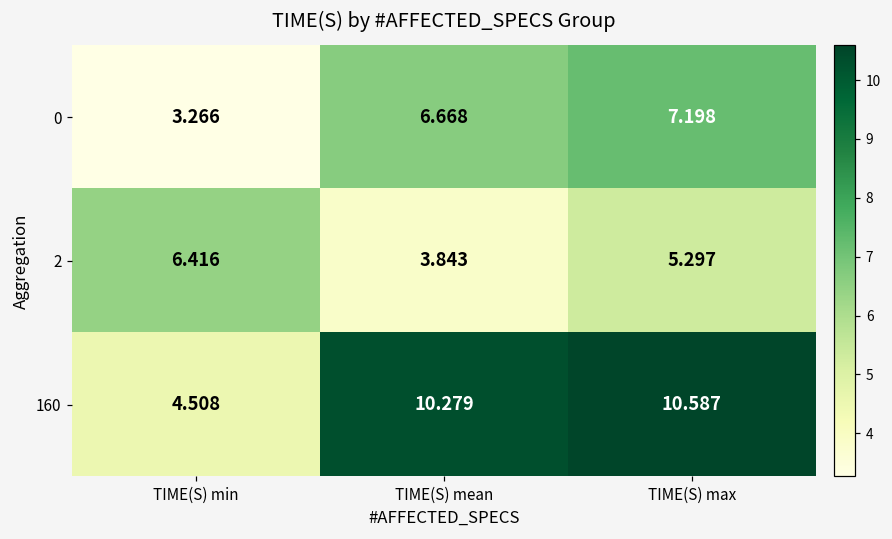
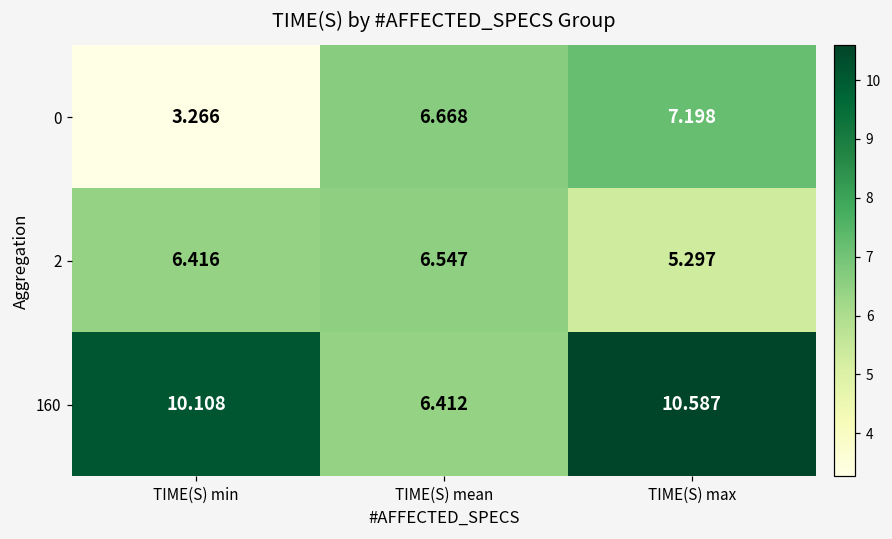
2, TIME(S) mean: 3.843 -> 6.547
160, TIME(S) min: 4.508 -> 10.108
160, TIME(S) mean: 10.279 -> 6.412
